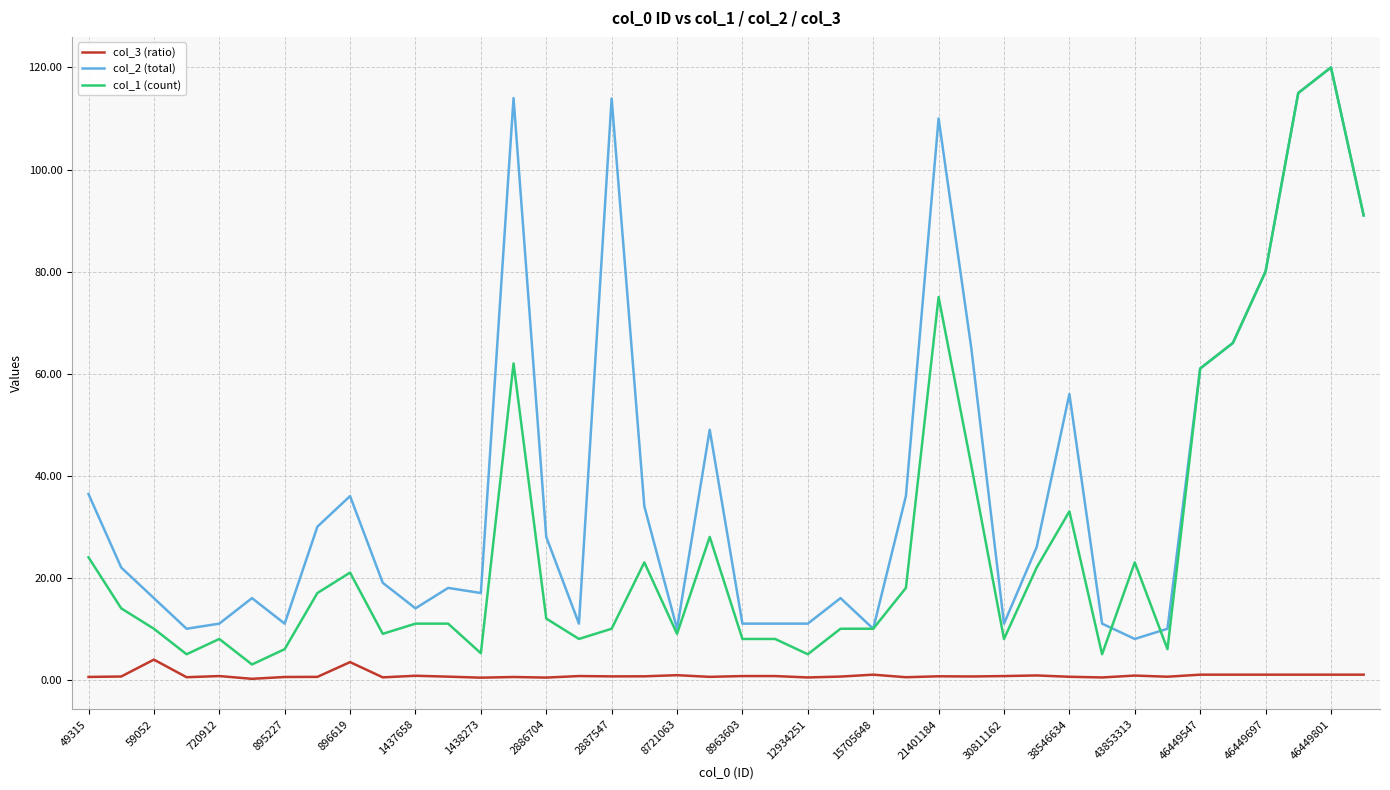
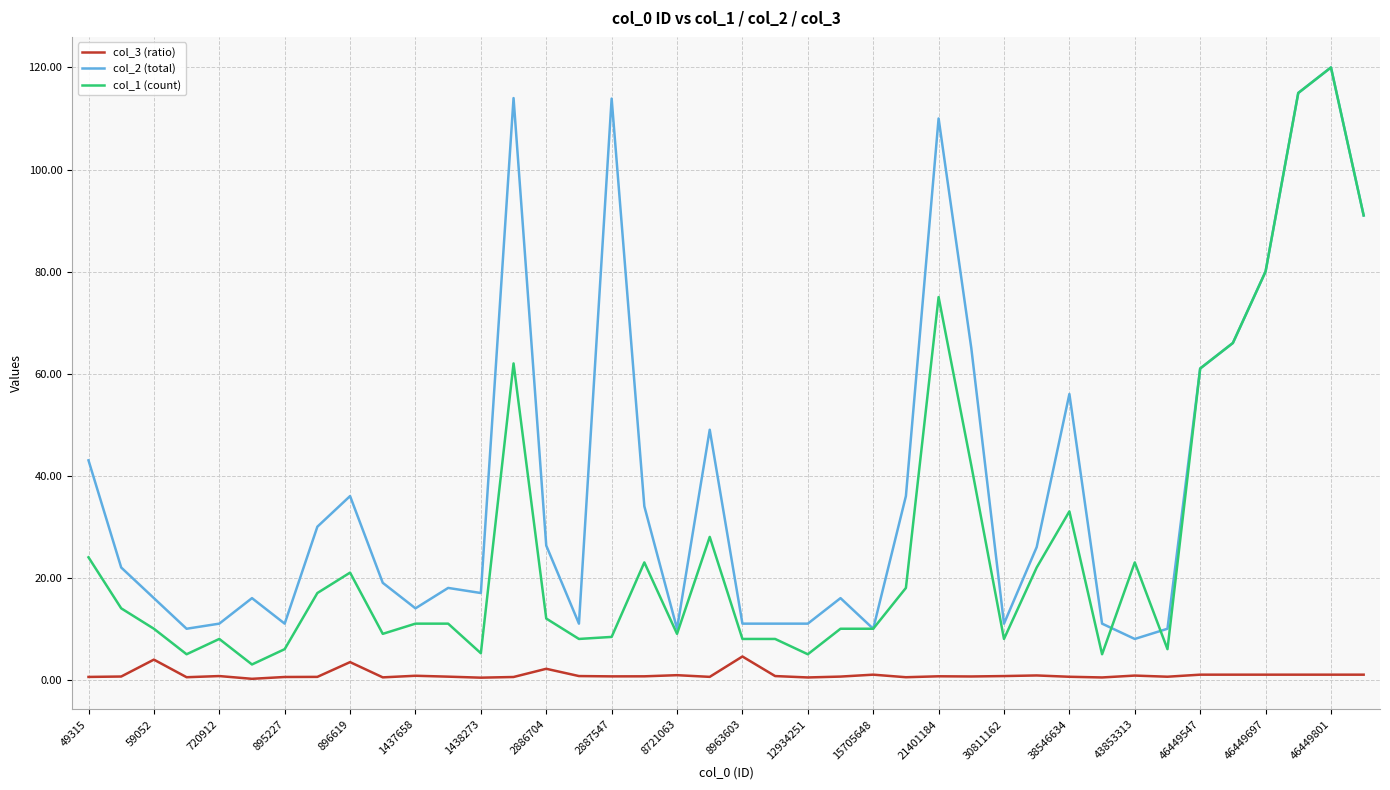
col_2 (total), 49315: 36 -> 43
col_3 (ratio), 2886704: 0 -> 2
col_2 (total), 2886704: 28 -> 26
col_1 (count), 2887547: 10 -> 8
col_3 (ratio), 8963603: 1 -> 5
